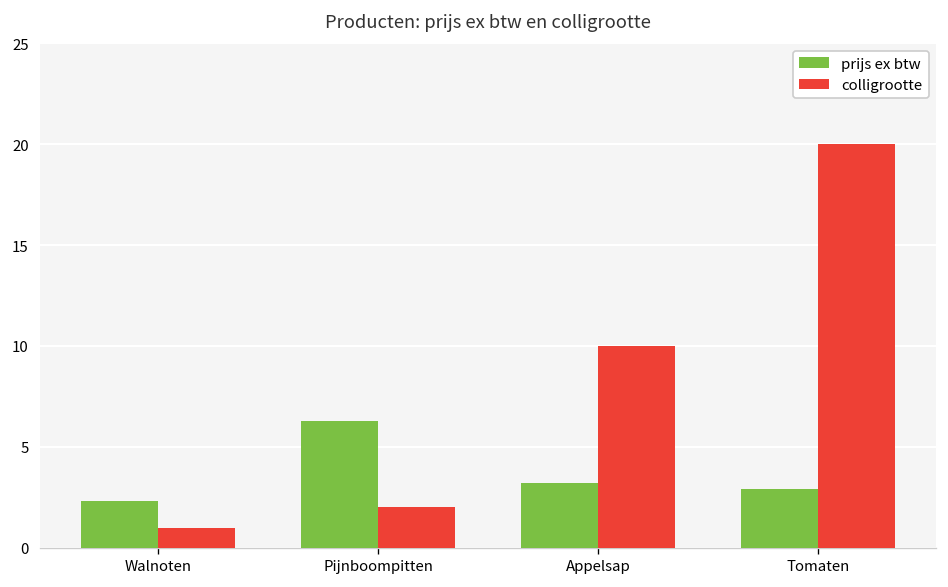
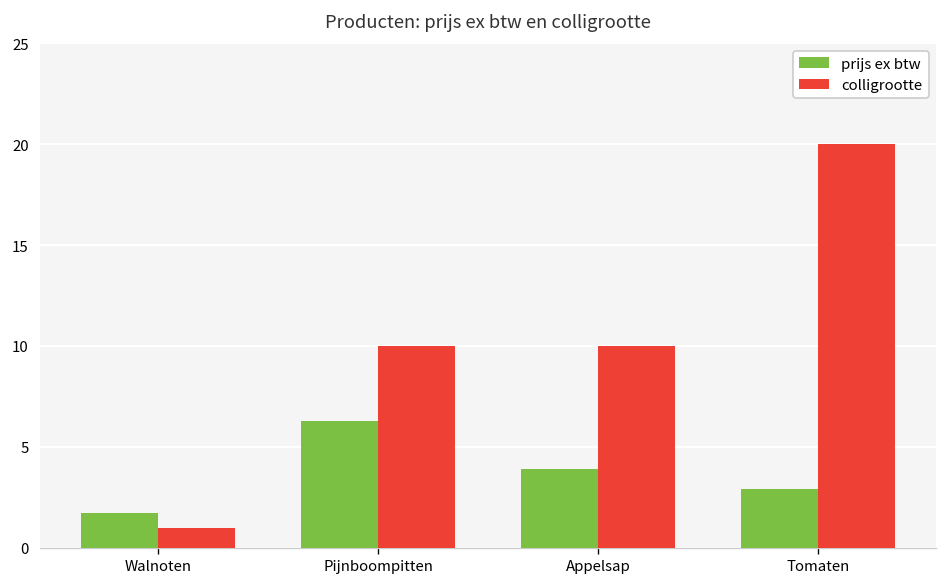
prijs ex btw, Walnoten: 2.3 -> 1.7
colligrootte, Pijnboompitten: 2 -> 10
prijs ex btw, Appelsap: 3.2 -> 3.9
